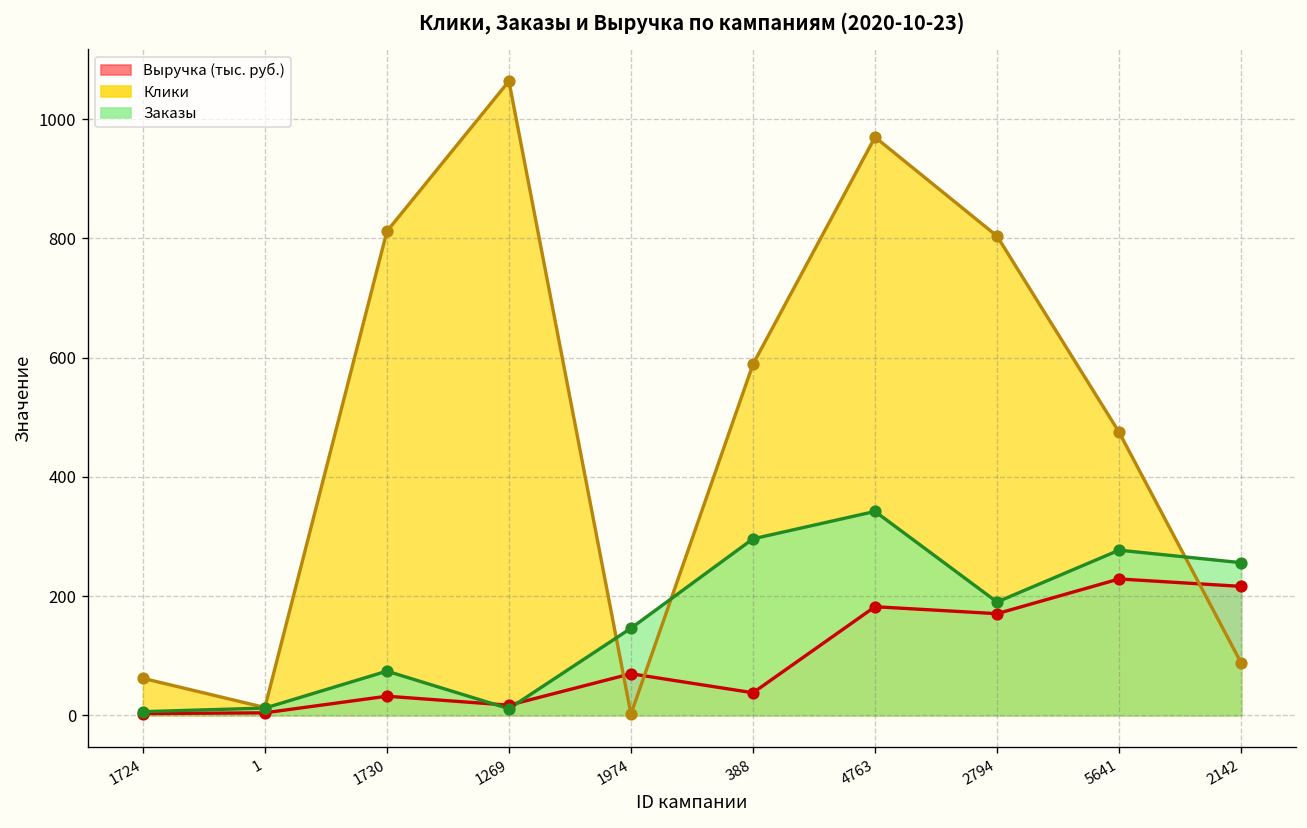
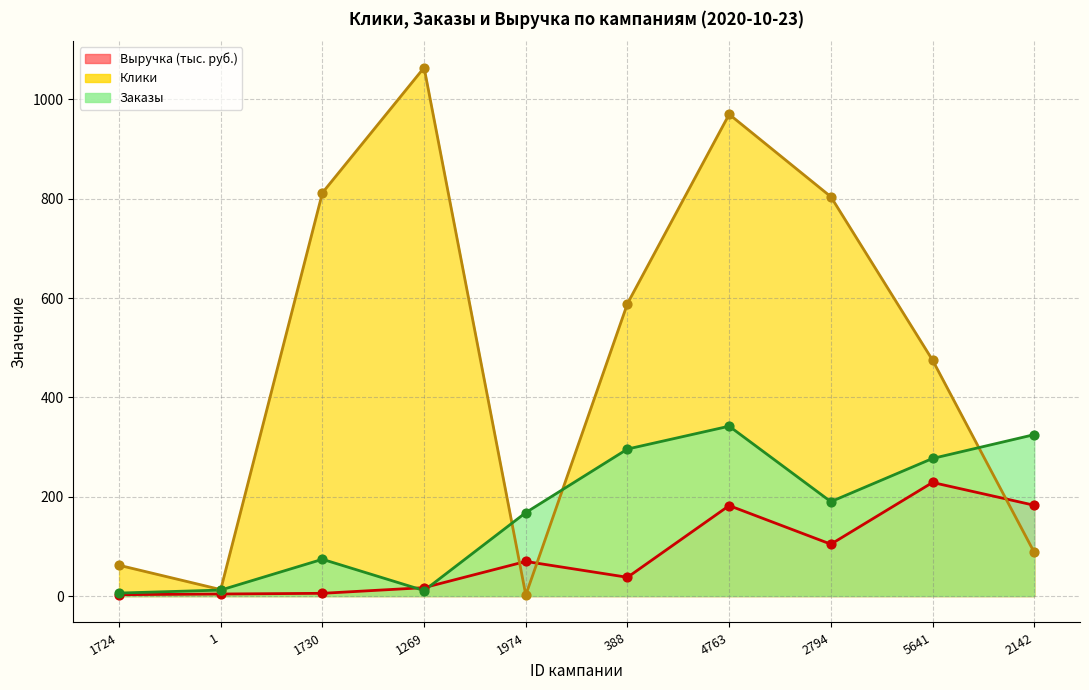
Выручка (тыс. руб.), 1730: 30 -> 10
Заказы, 1974: 150 -> 170
Выручка (тыс. руб.), 2794: 170 -> 100
Выручка (тыс. руб.), 2142: 220 -> 180
Заказы, 2142: 260 -> 330
